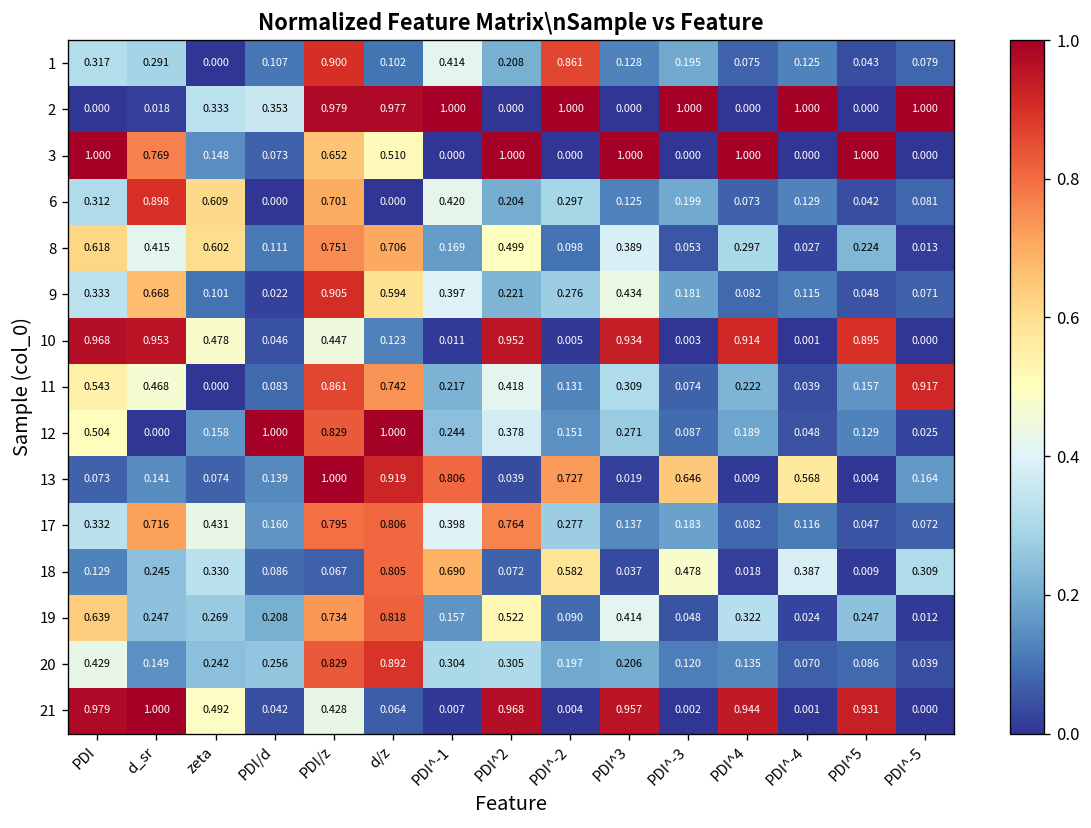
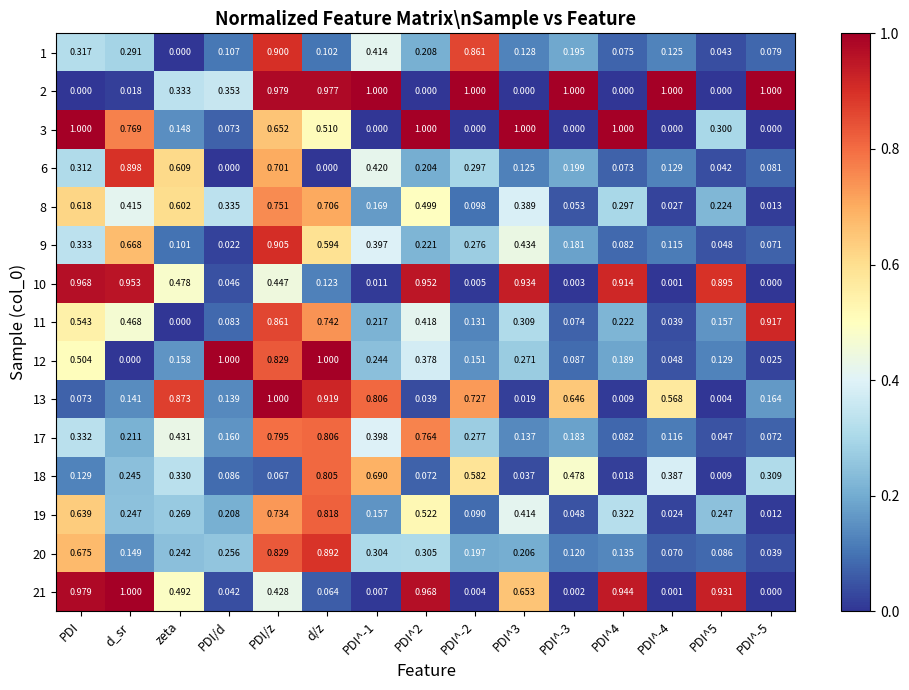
3, PDI^5: 1.000 -> 0.300
8, PDI/d: 0.111 -> 0.335
13, zeta: 0.074 -> 0.873
17, d_sr: 0.716 -> 0.211
20, PDI: 0.429 -> 0.675
21, PDI^3: 0.957 -> 0.653
